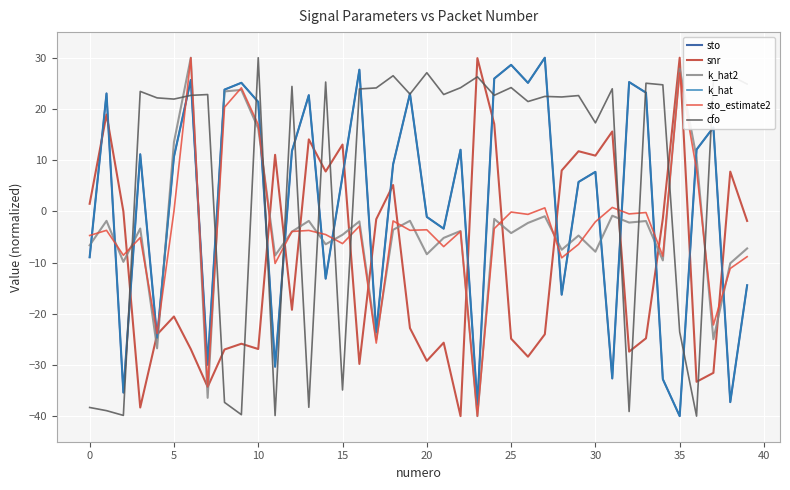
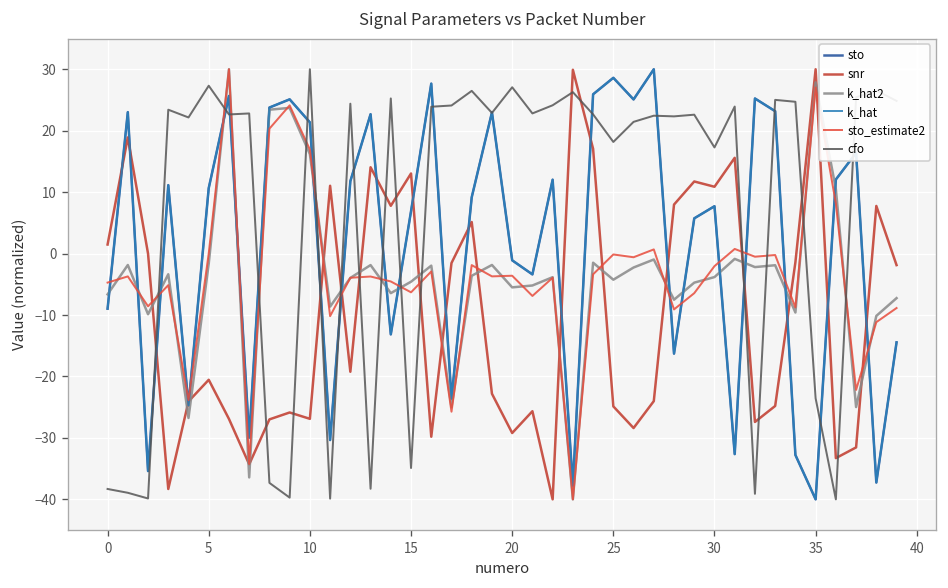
k_hat2, 5: 13 -> -2
cfo, 5: 22 -> 27
k_hat2, 20: -8 -> -5
cfo, 25: 24 -> 18
k_hat2, 30: -8 -> -4
